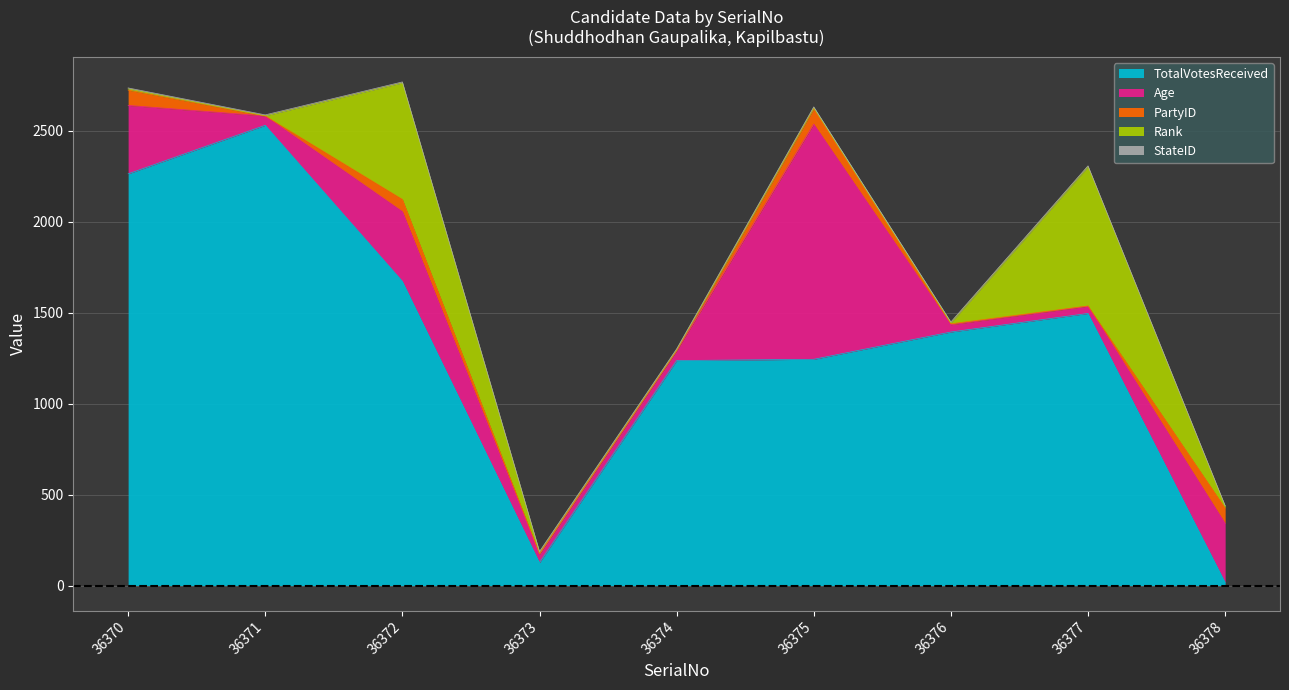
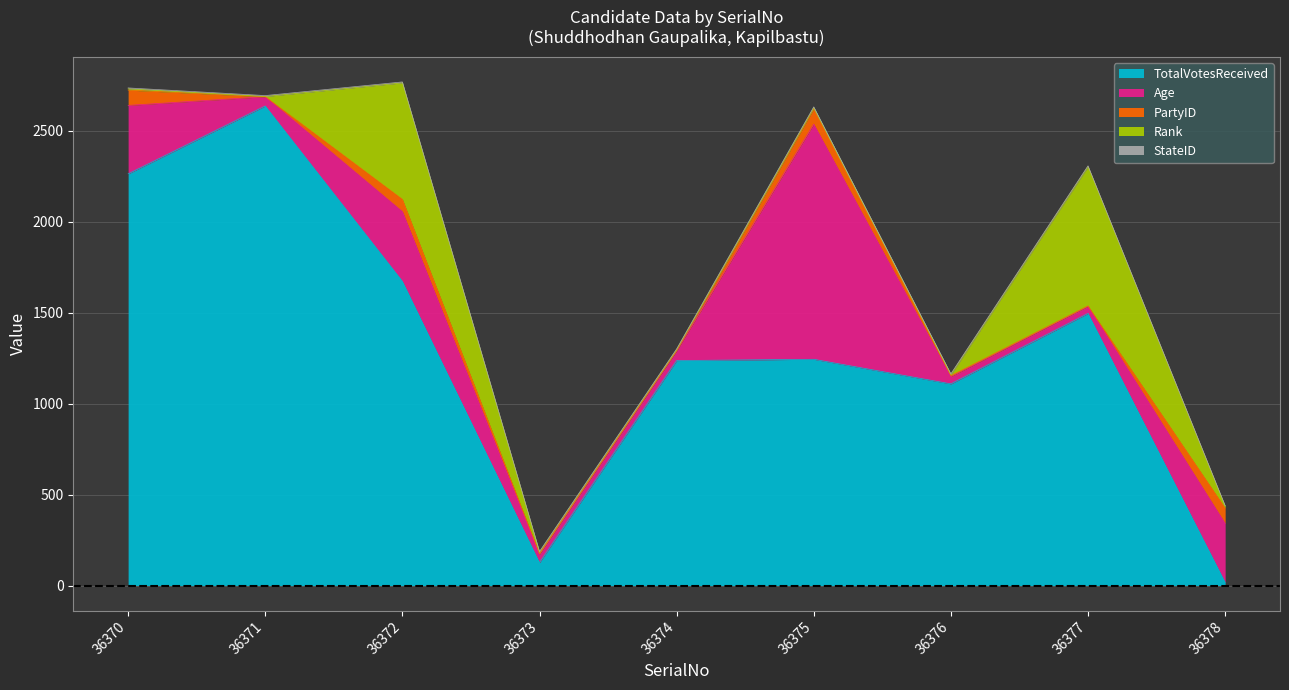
TotalVotesReceived, 36371: 2530 -> 2640
TotalVotesReceived, 36376: 1390 -> 1110
